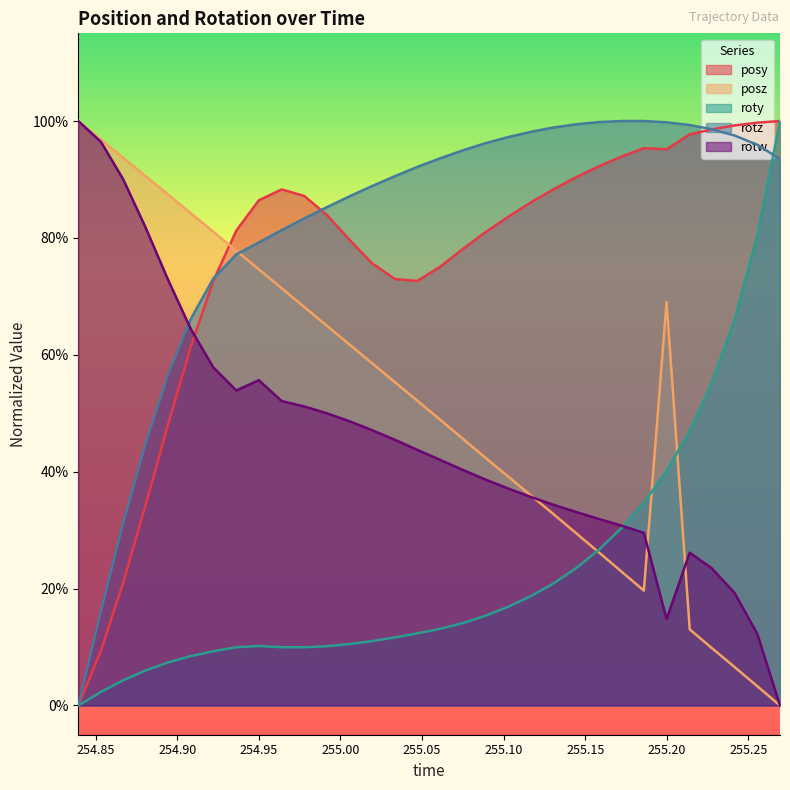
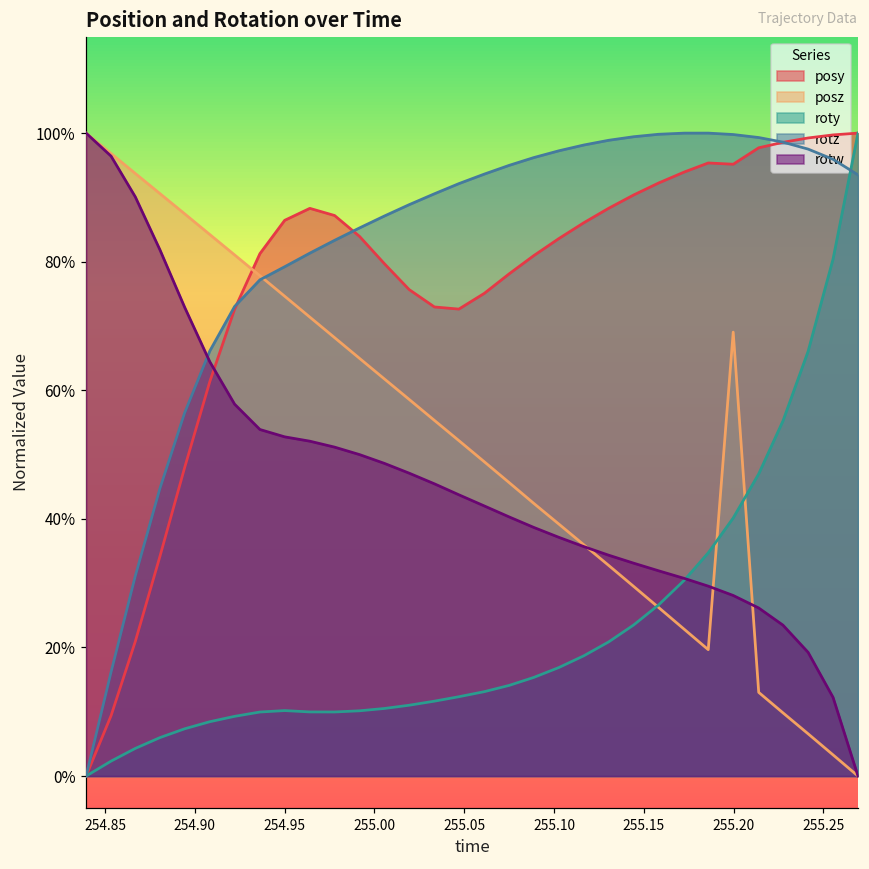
rotw, 254.95: 56% -> 53%
rotw, 255.20: 15% -> 28%
